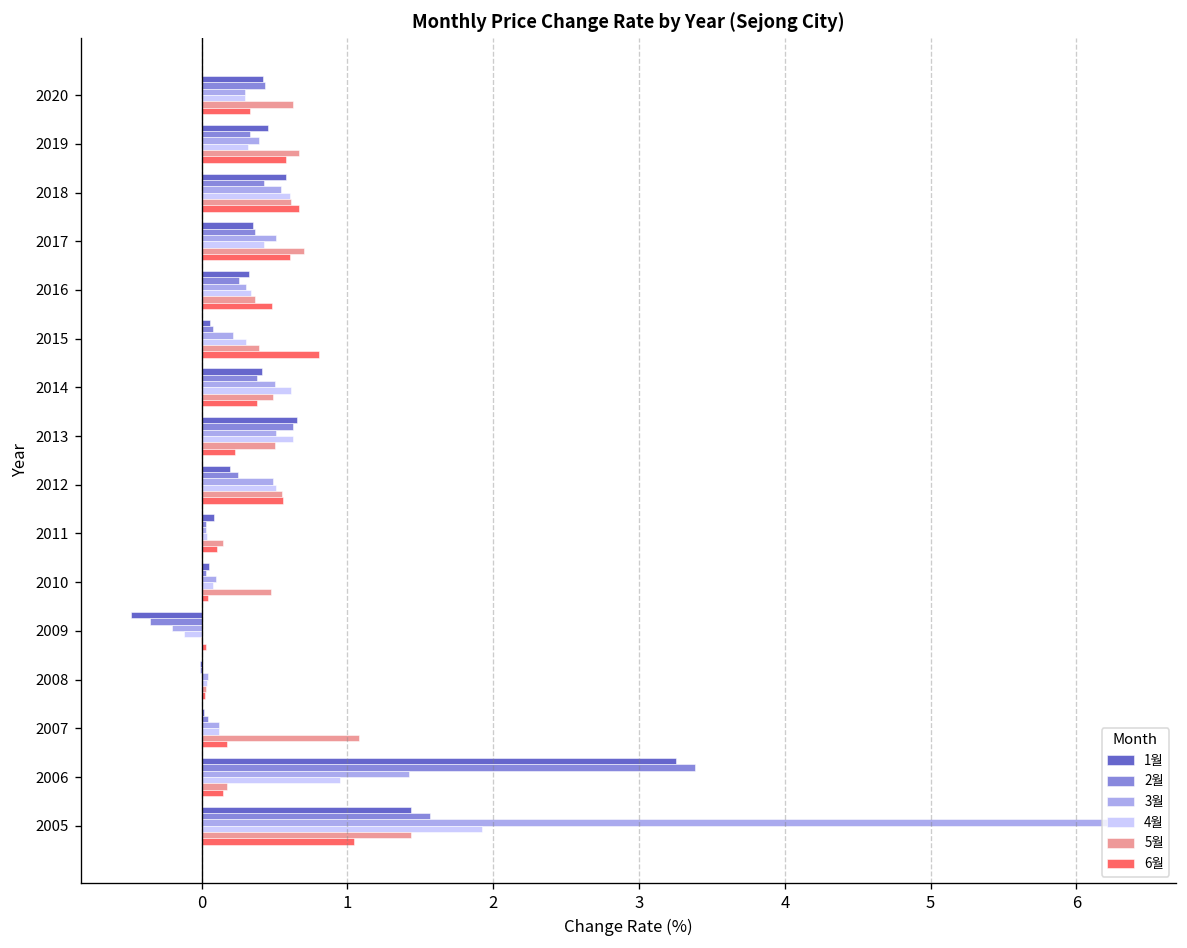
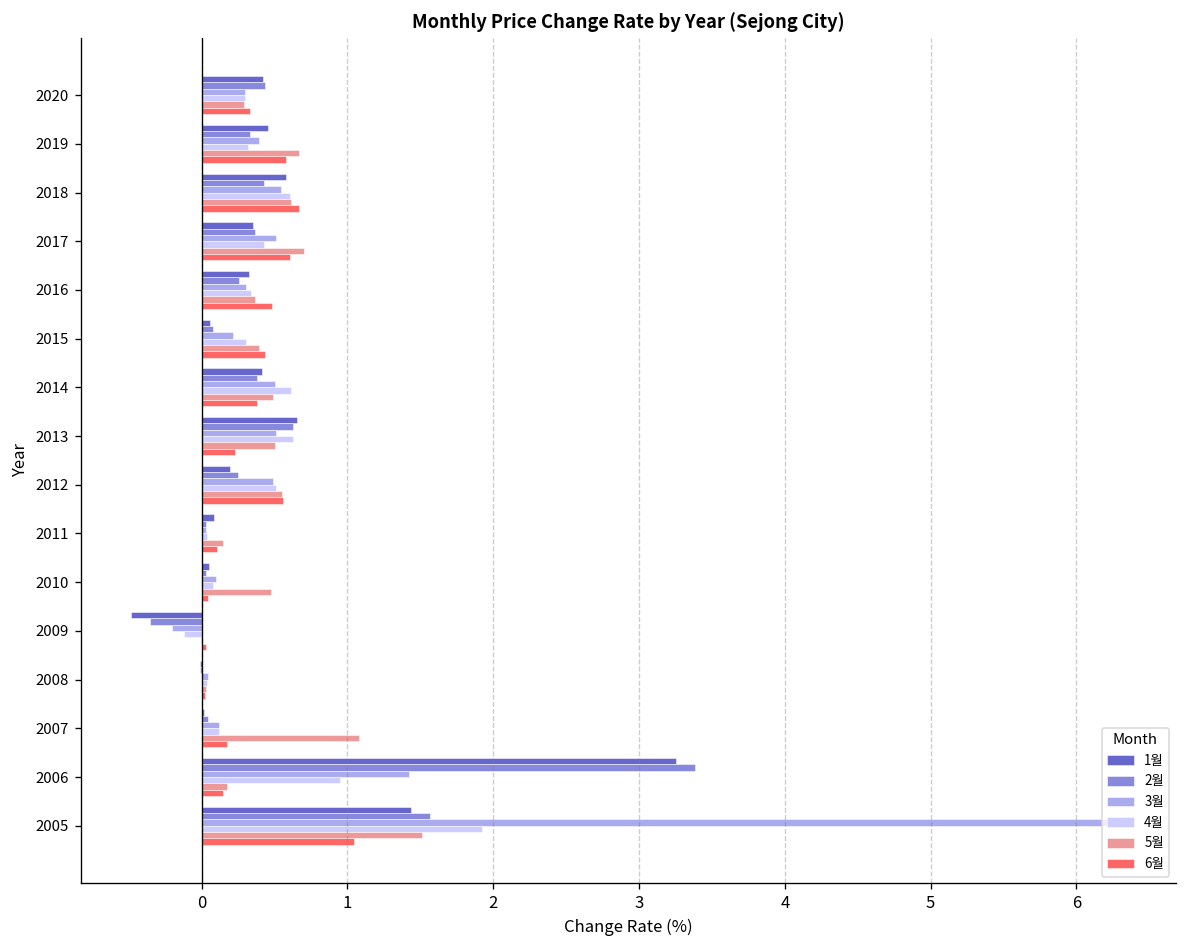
5월, 2020: 0.63 -> 0.29
6월, 2015: 0.81 -> 0.44
5월, 2005: 1.44 -> 1.51
